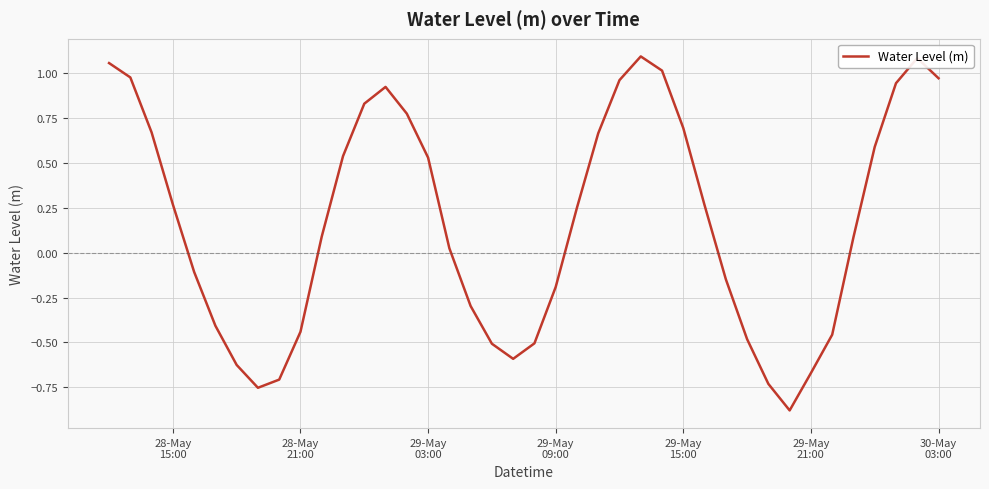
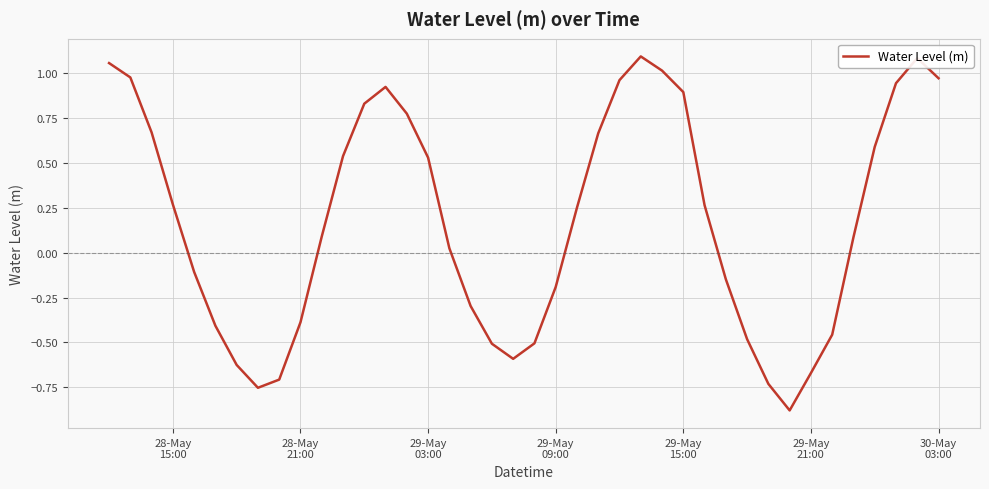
28-May 21:00: -0.44 -> -0.39
29-May 15:00: 0.70 -> 0.90
